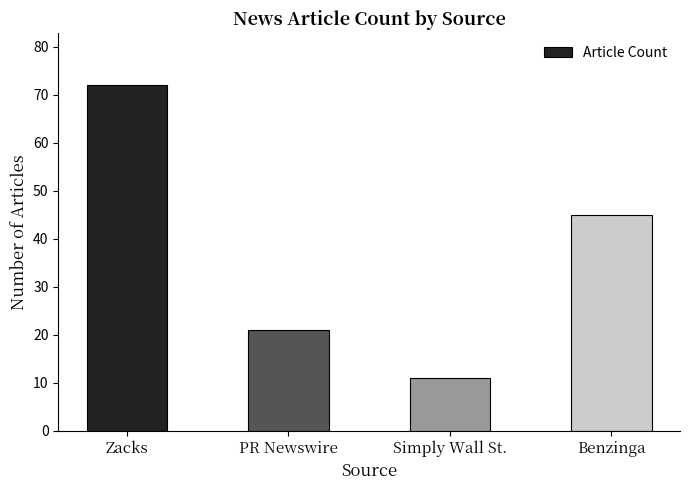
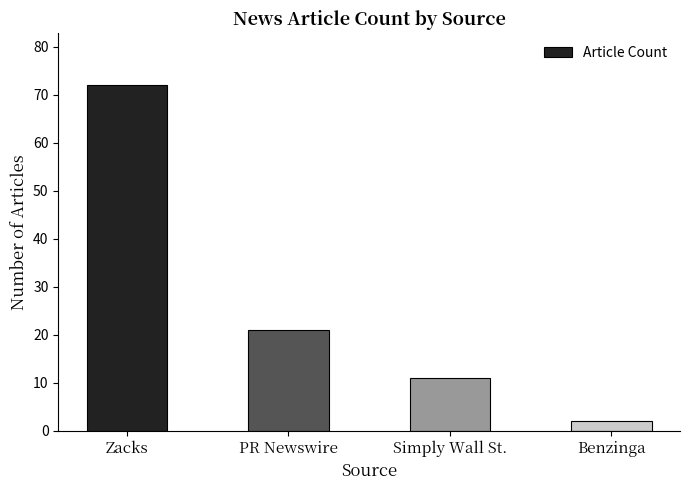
Benzinga: 45 -> 2
